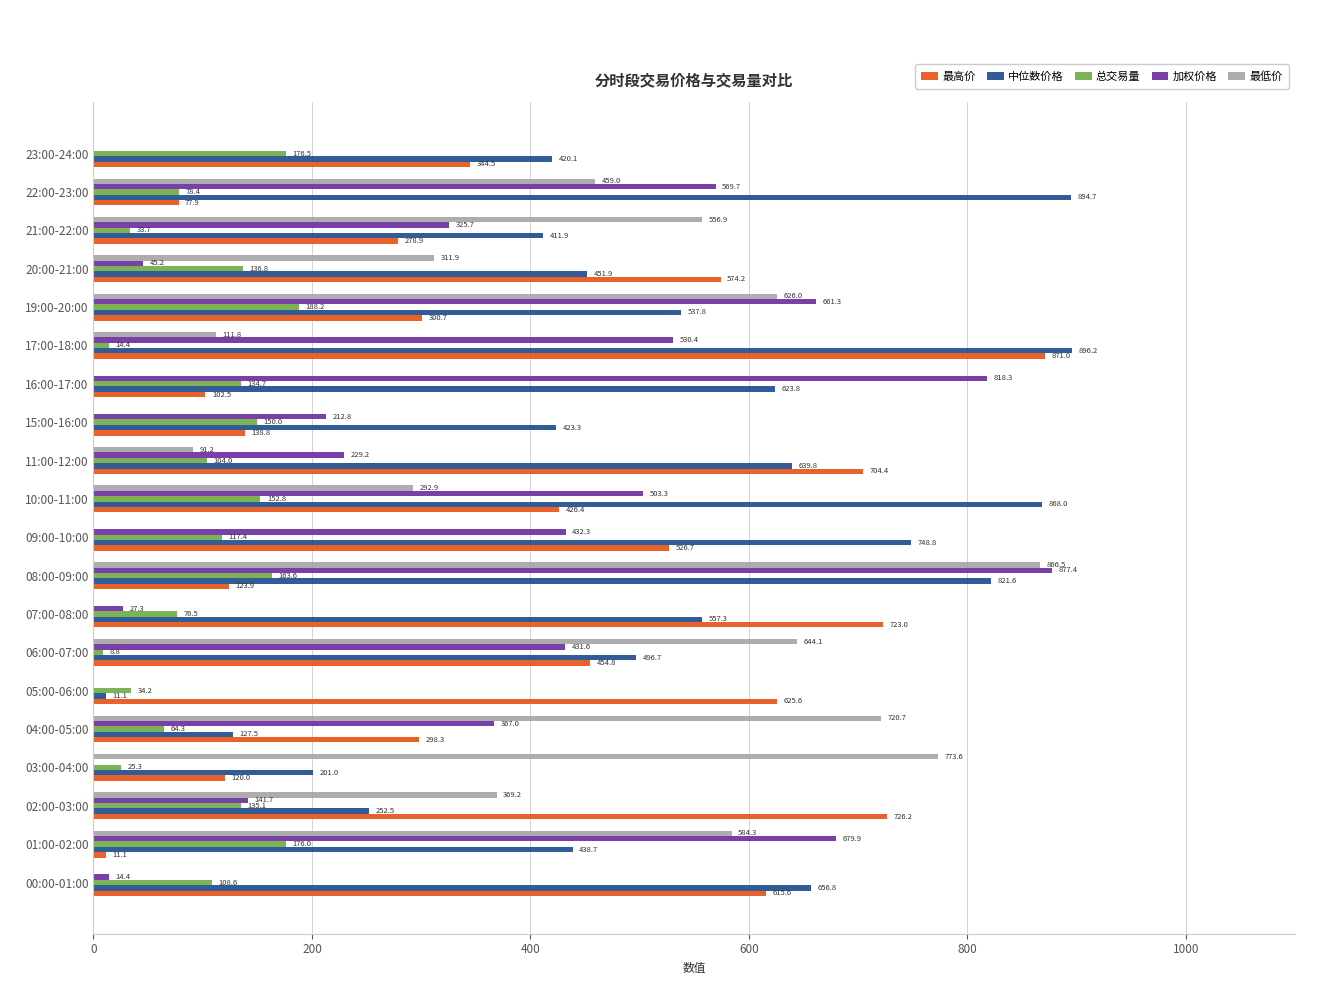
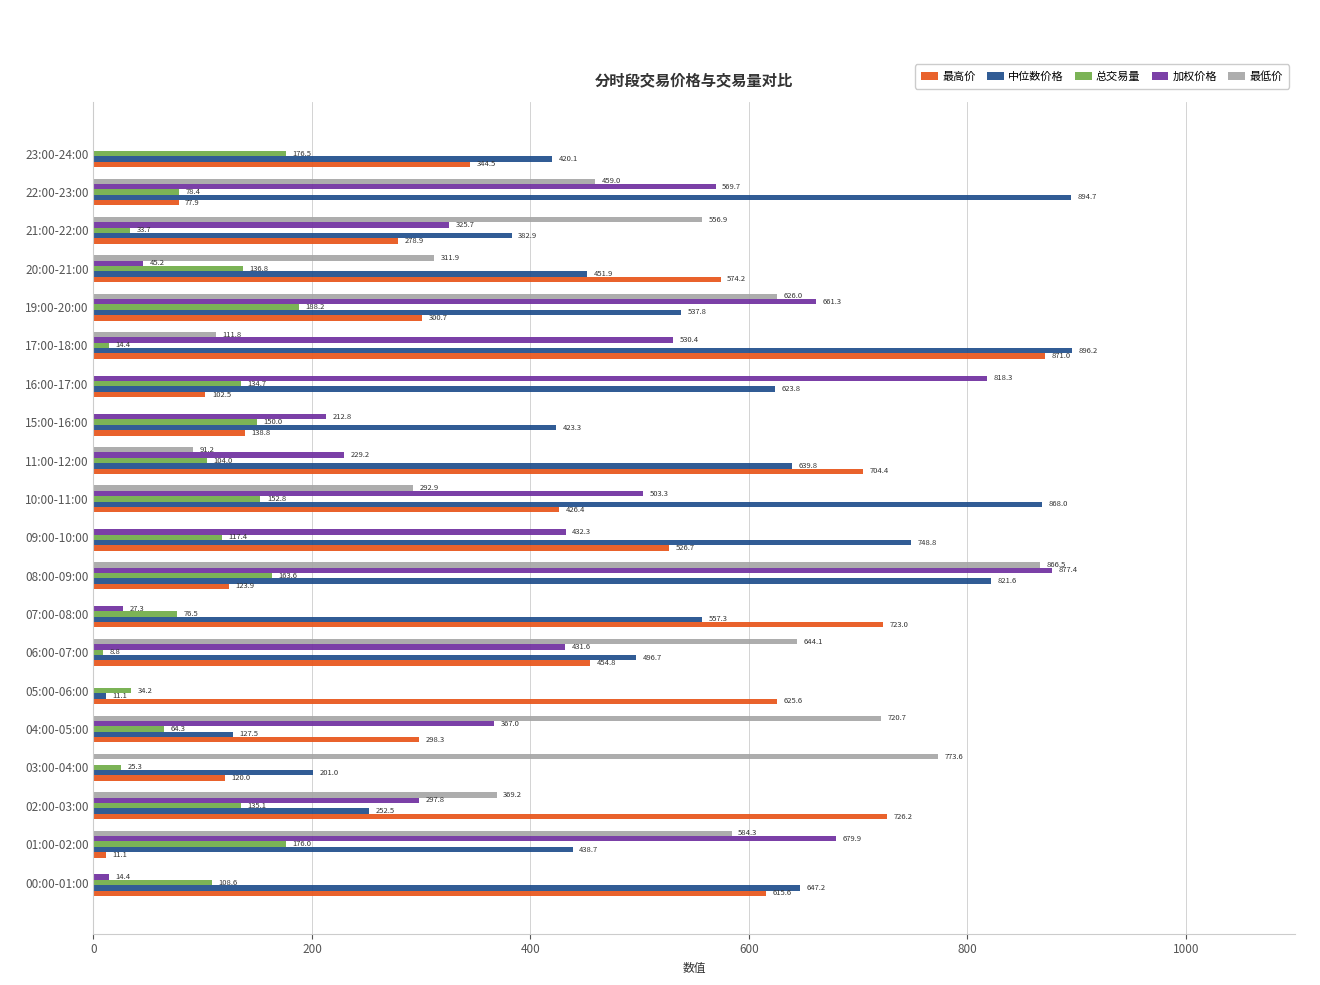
中位数价格, 21:00-22:00: 411.9 -> 382.9
加权价格, 02:00-03:00: 141.7 -> 297.8
中位数价格, 00:00-01:00: 656.8 -> 647.2
